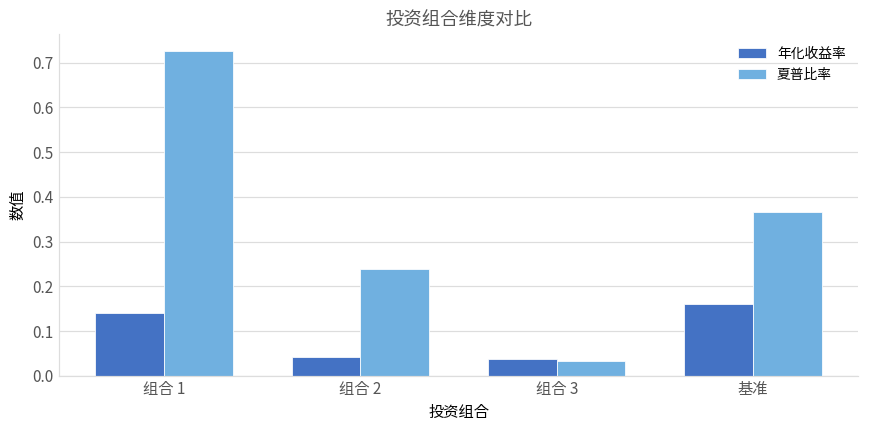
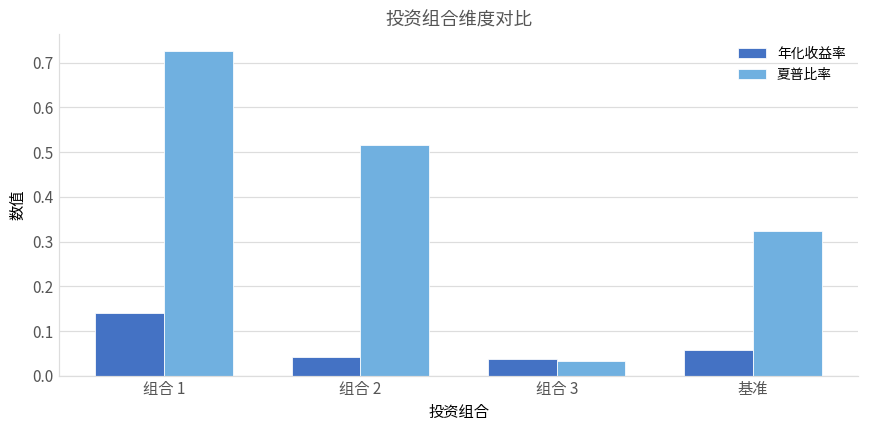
夏普比率, 组合 2: 0.24 -> 0.52
年化收益率, 基准: 0.16 -> 0.06
夏普比率, 基准: 0.37 -> 0.32
